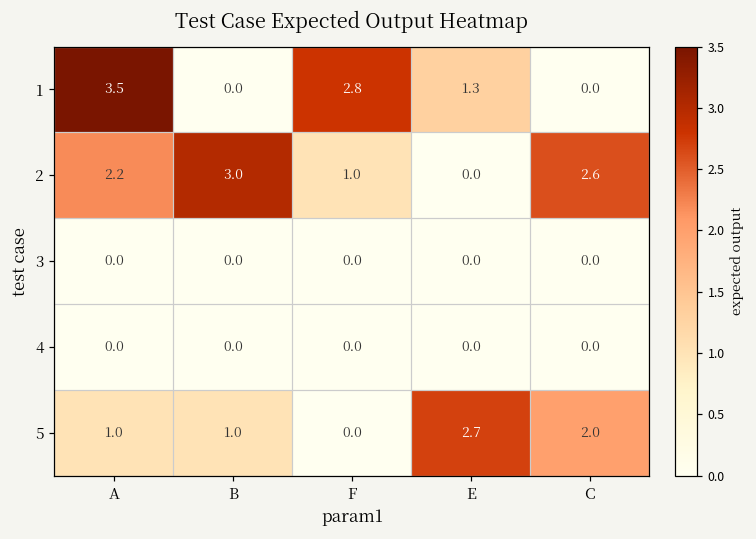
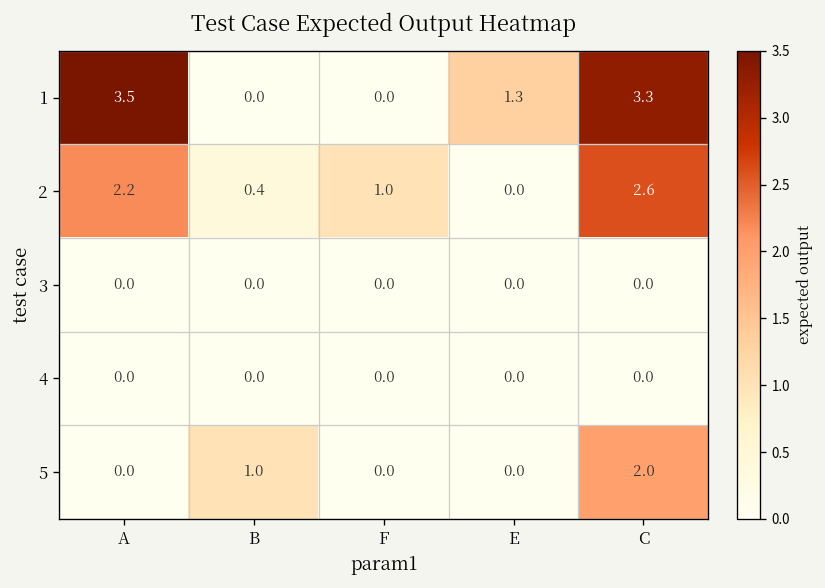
1, F: 2.8 -> 0.0
1, C: 0.0 -> 3.3
2, B: 3.0 -> 0.4
5, A: 1.0 -> 0.0
5, E: 2.7 -> 0.0
